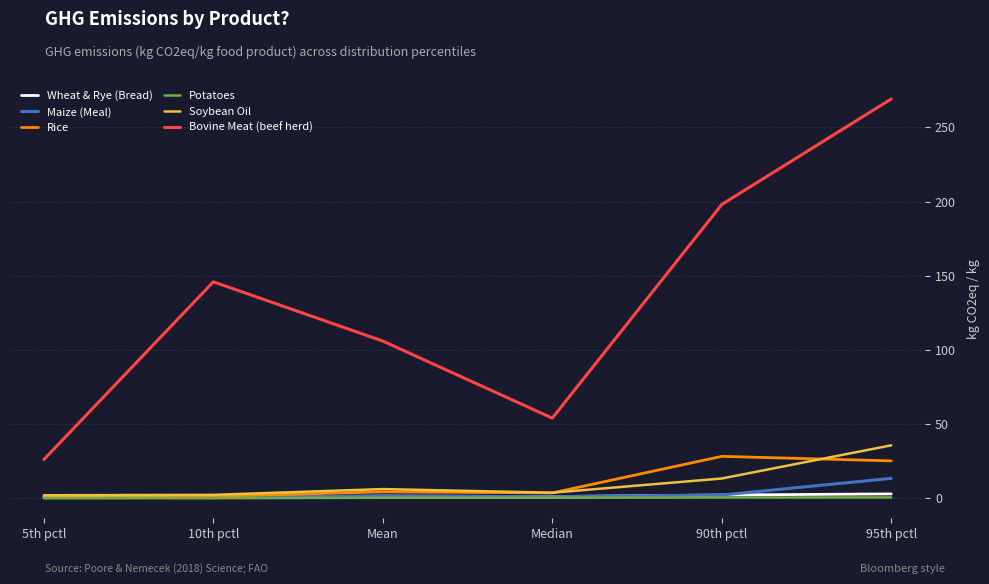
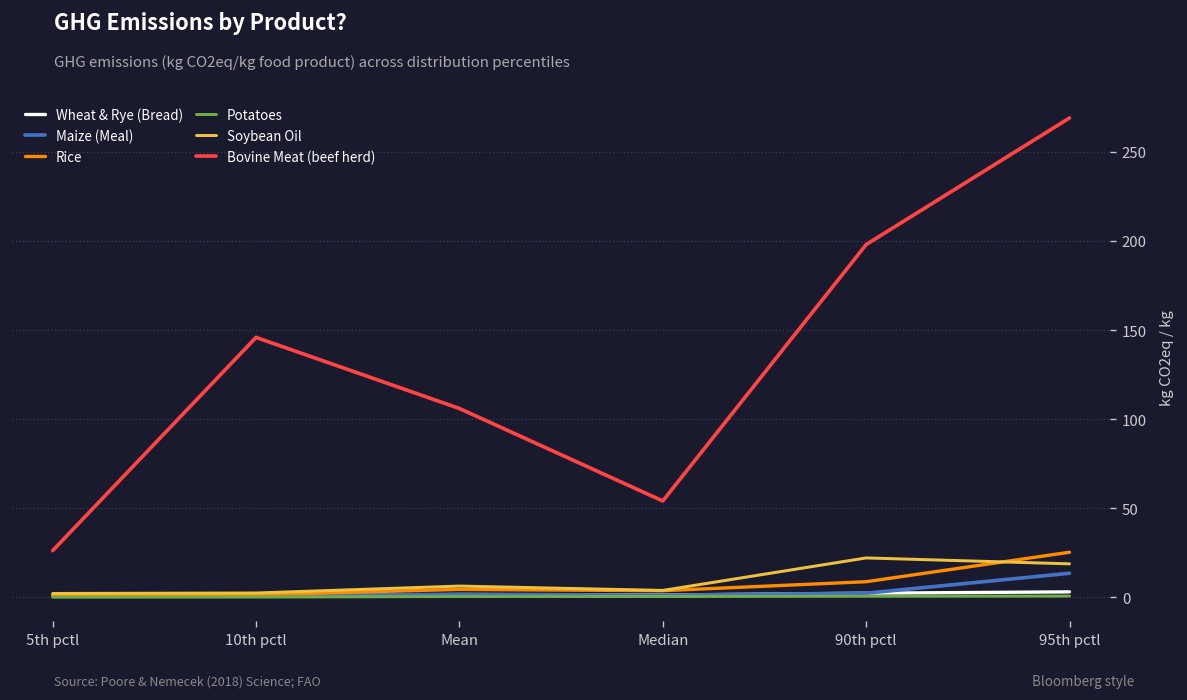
Rice, 90th pctl: 28 -> 9
Soybean Oil, 90th pctl: 13 -> 22
Soybean Oil, 95th pctl: 36 -> 19
